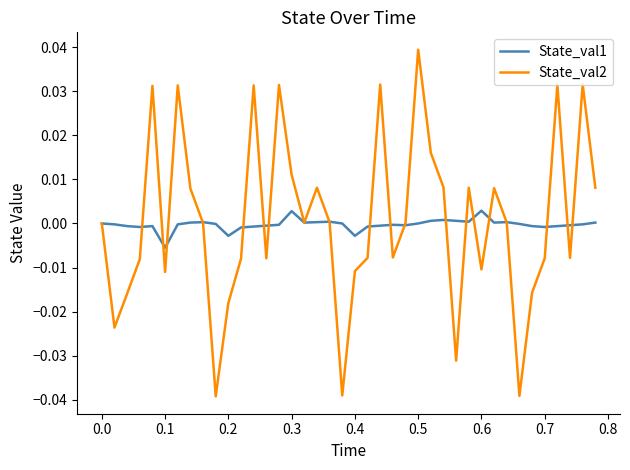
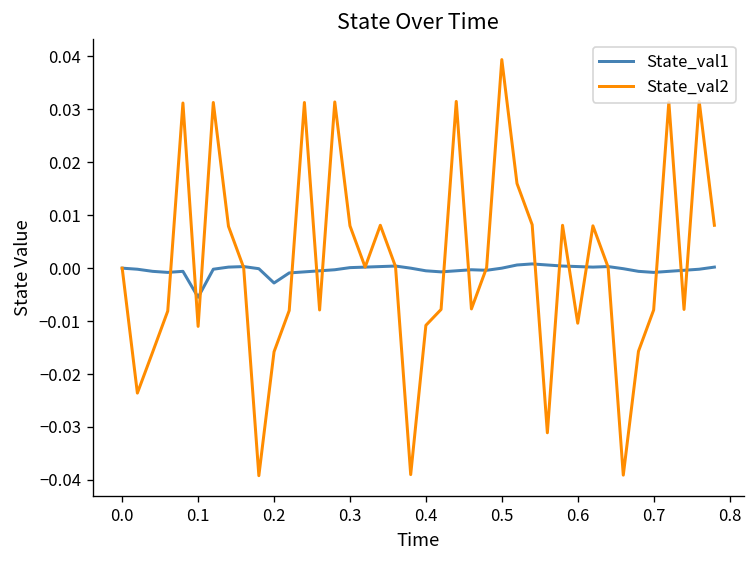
State_val2, 0.2: -0.018 -> -0.016
State_val1, 0.3: 0.003 -> 0.000
State_val2, 0.3: 0.011 -> 0.008
State_val1, 0.4: -0.003 -> -0.001
State_val1, 0.6: 0.003 -> 0.000
